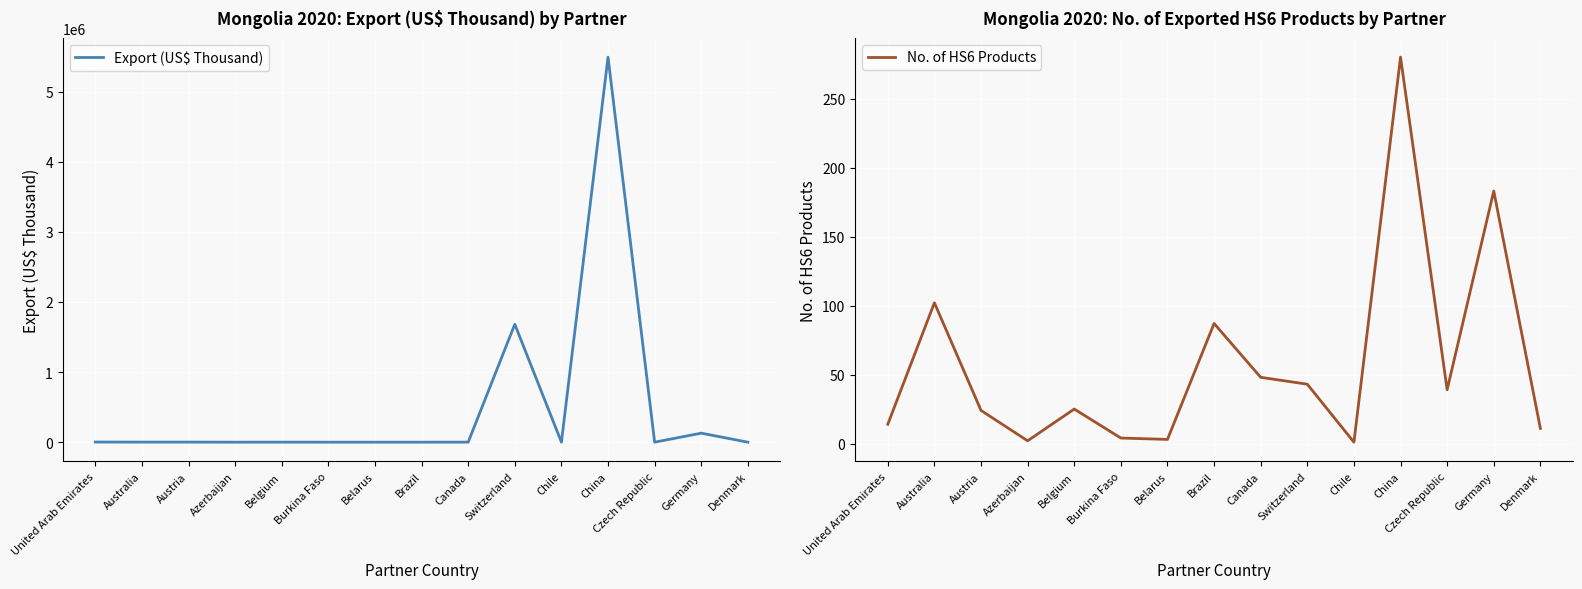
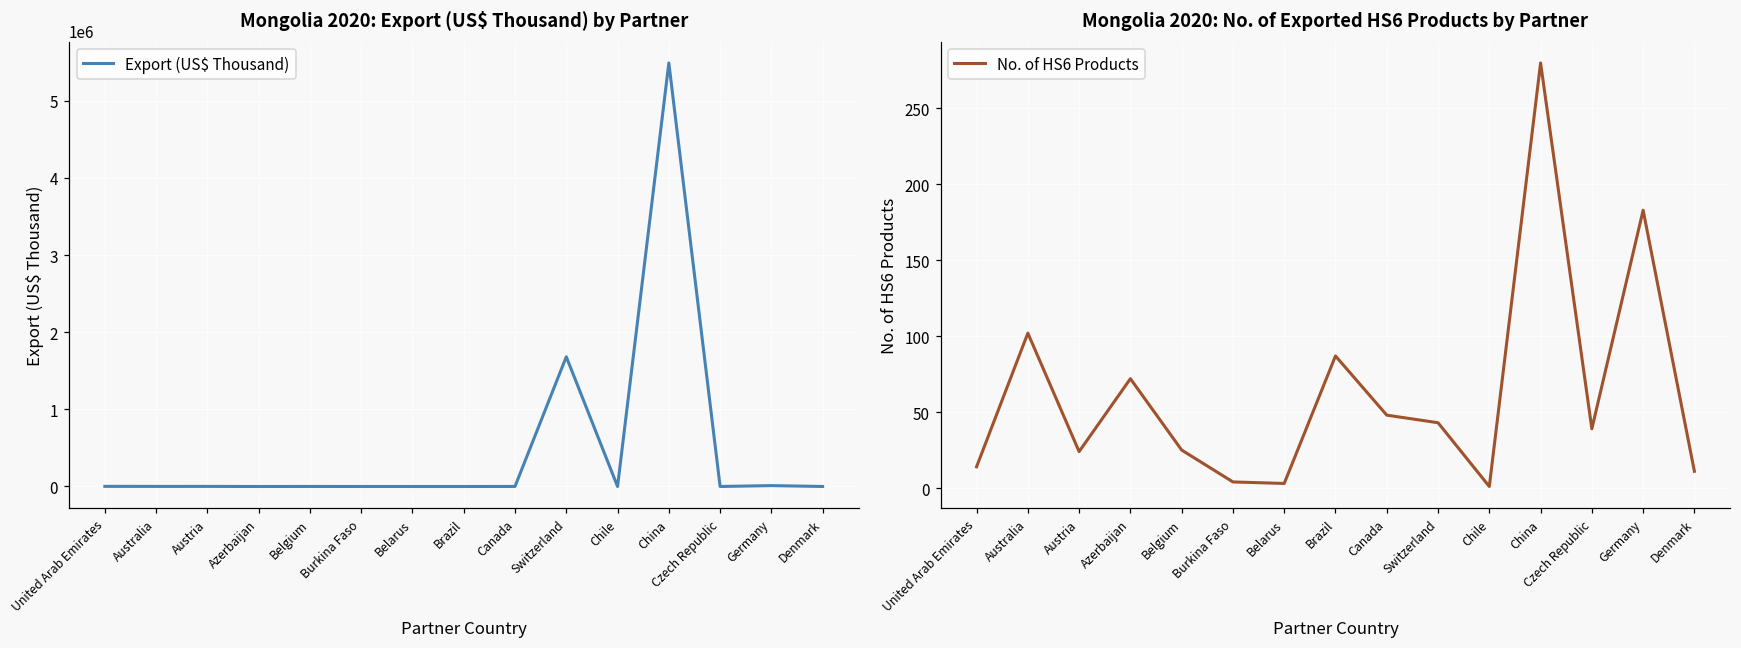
Mongolia 2020: Export (US$ Thousand) by Partner, Germany: 100000 -> 0
Mongolia 2020: No. of Exported HS6 Products by Partner, Azerbaijan: 2 -> 72
